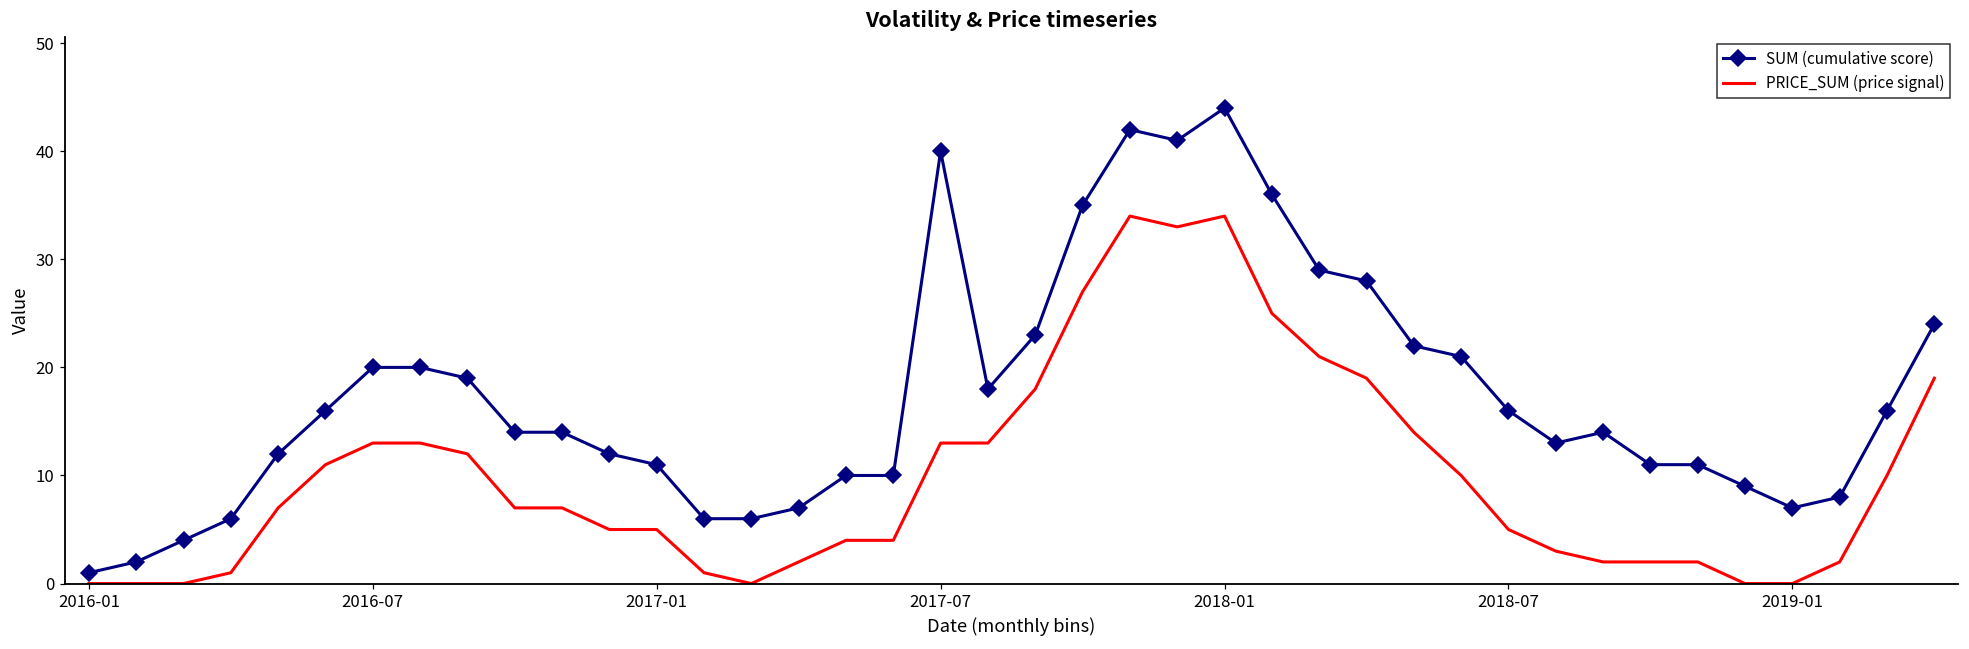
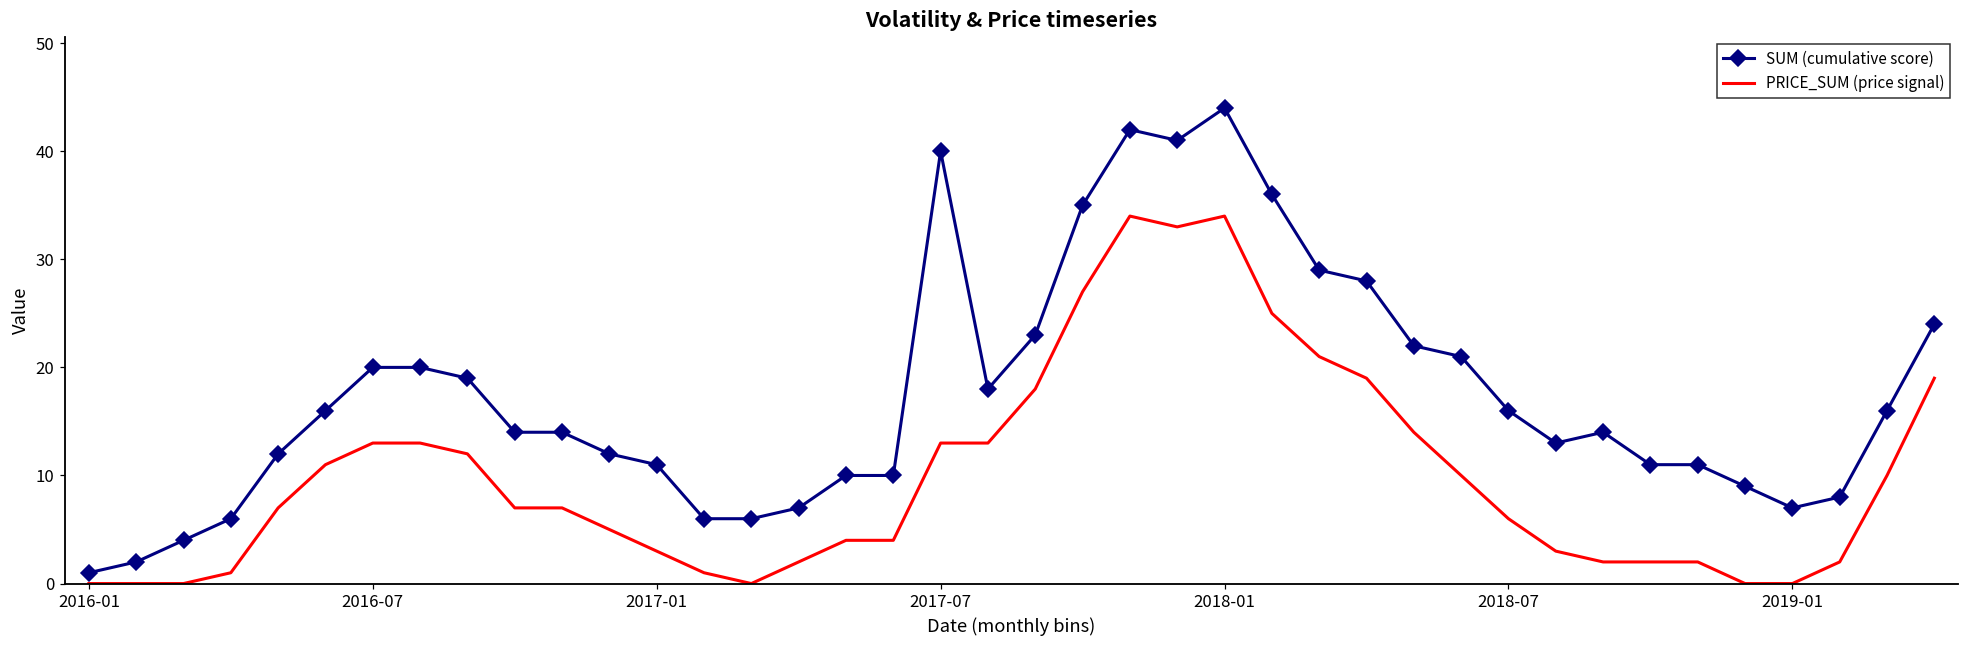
PRICE_SUM (price signal), 2017-01: 5 -> 3
PRICE_SUM (price signal), 2018-07: 5 -> 6
